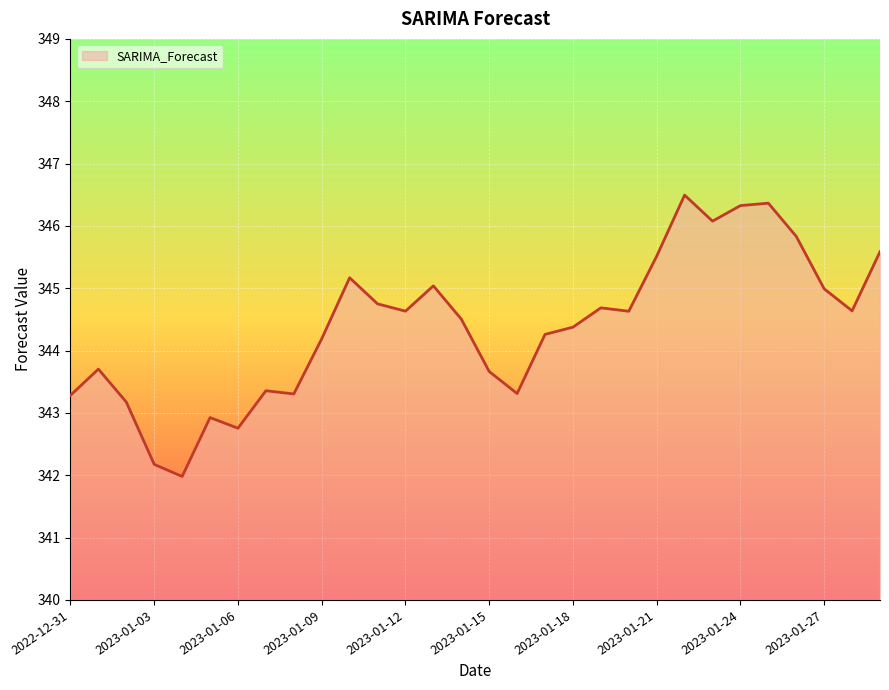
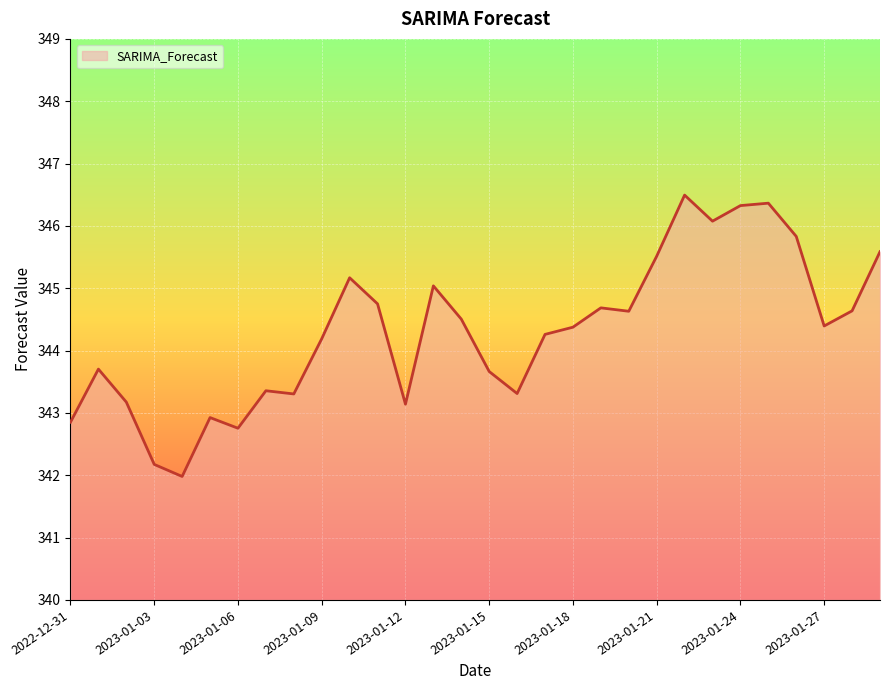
2022-12-31: 343.3 -> 342.9
2023-01-12: 344.6 -> 343.1
2023-01-27: 345.0 -> 344.4
